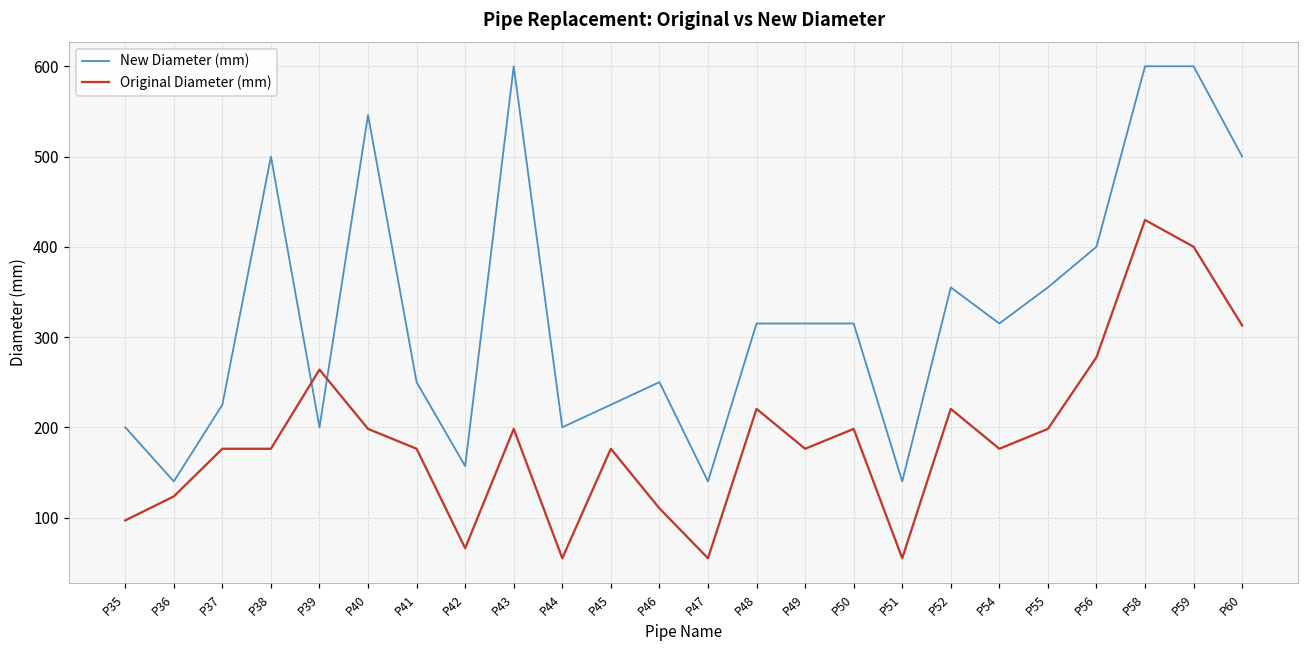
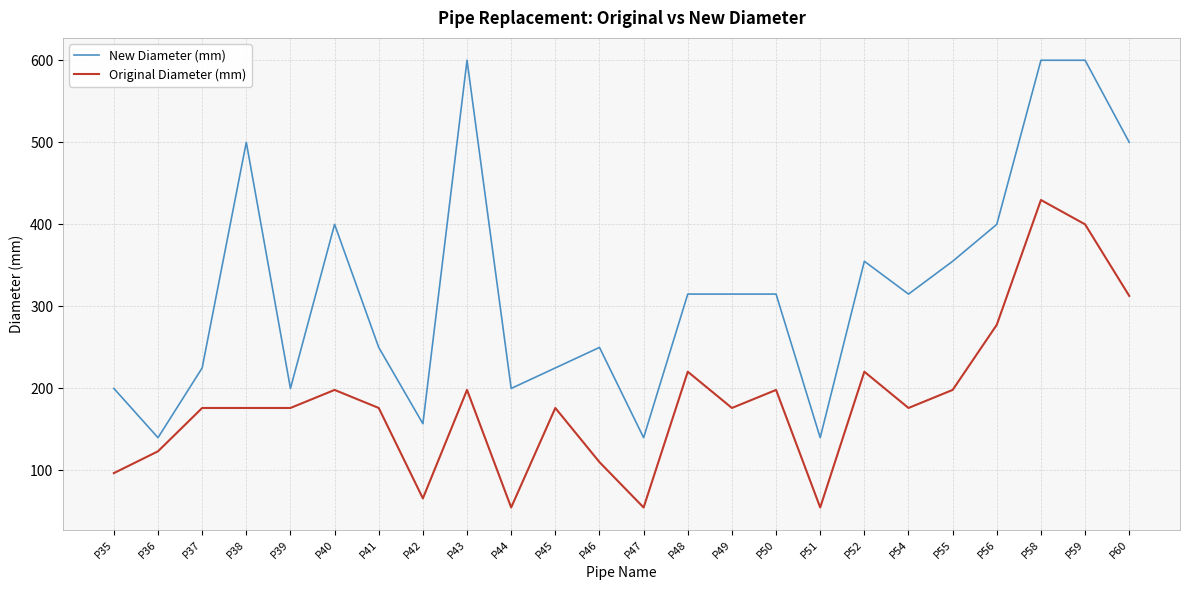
Original Diameter (mm), P39: 260 -> 180
New Diameter (mm), P40: 550 -> 400
